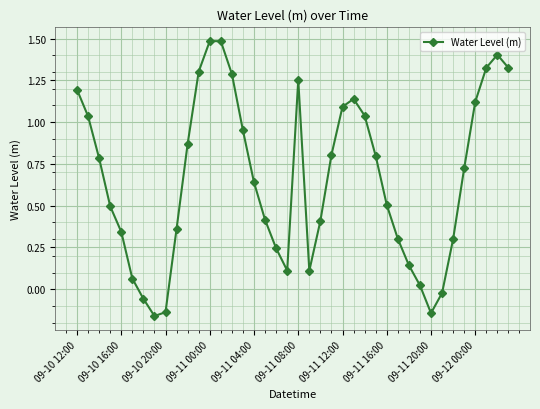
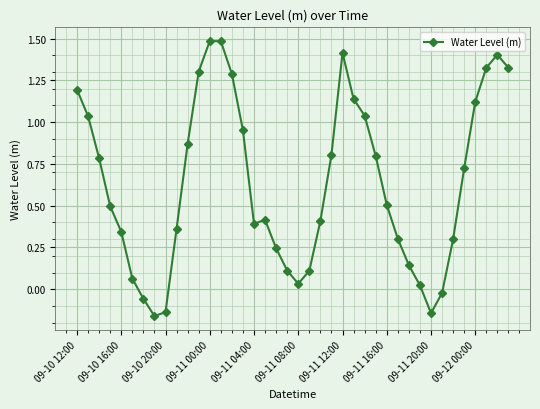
09-11 04:00: 0.64 -> 0.39
09-11 08:00: 1.25 -> 0.03
09-11 12:00: 1.09 -> 1.42
